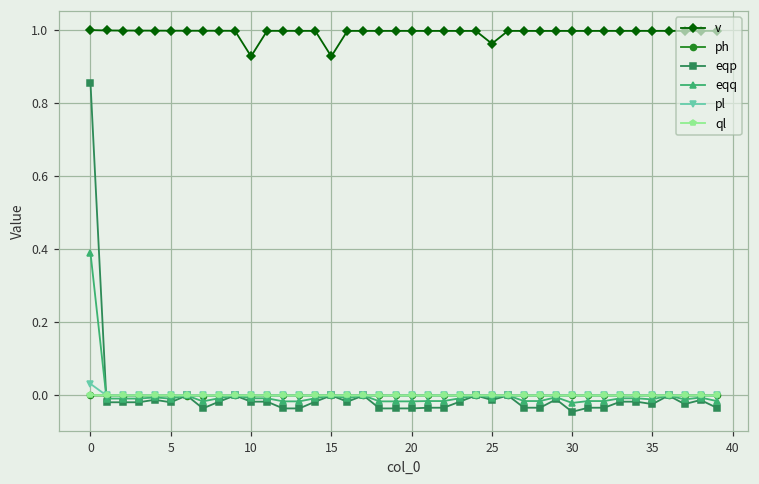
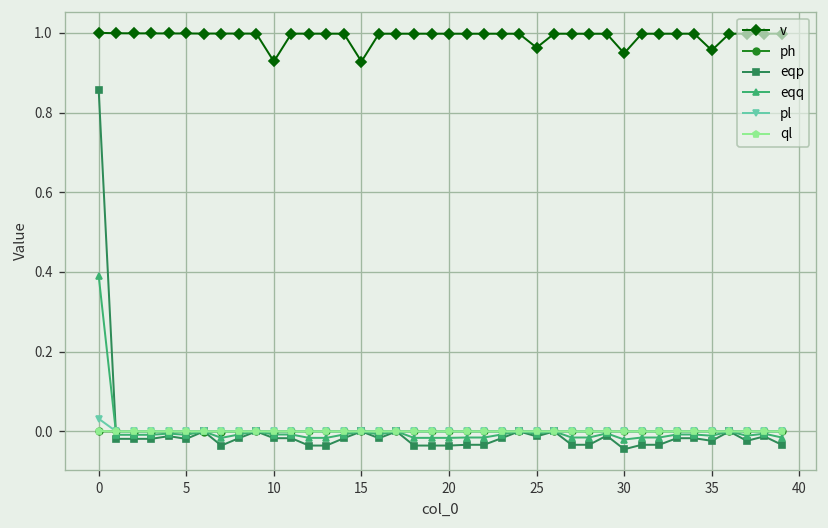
v, 30: 1.00 -> 0.95
v, 35: 1.00 -> 0.96
